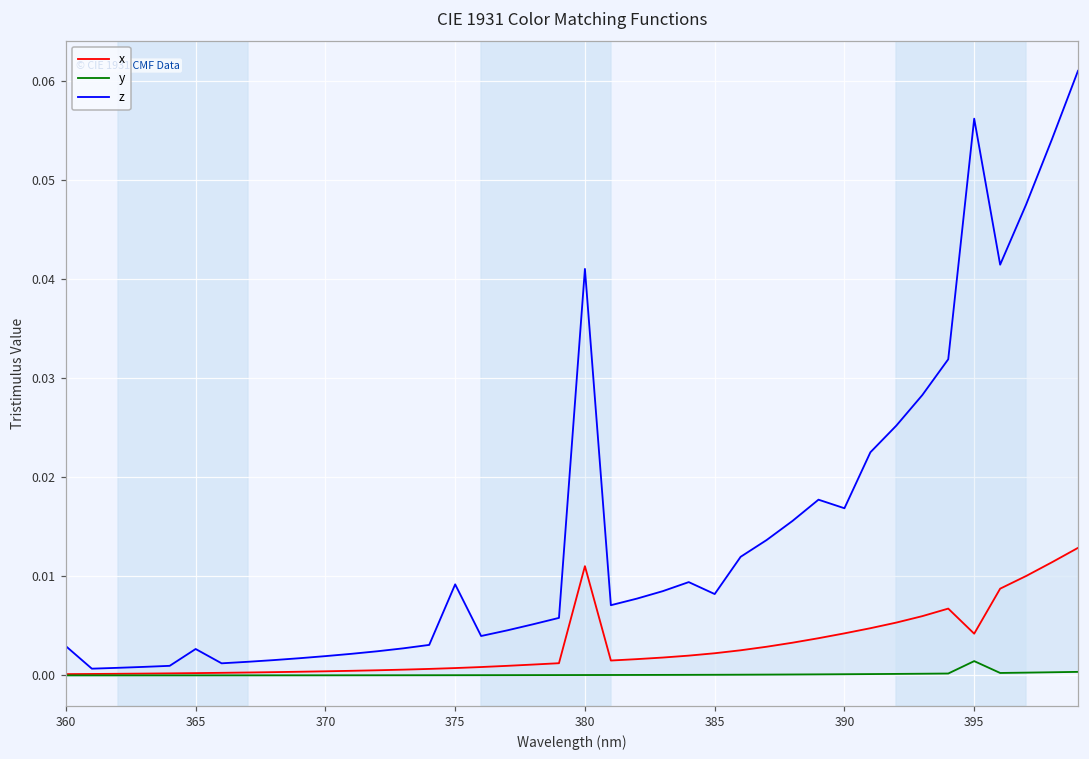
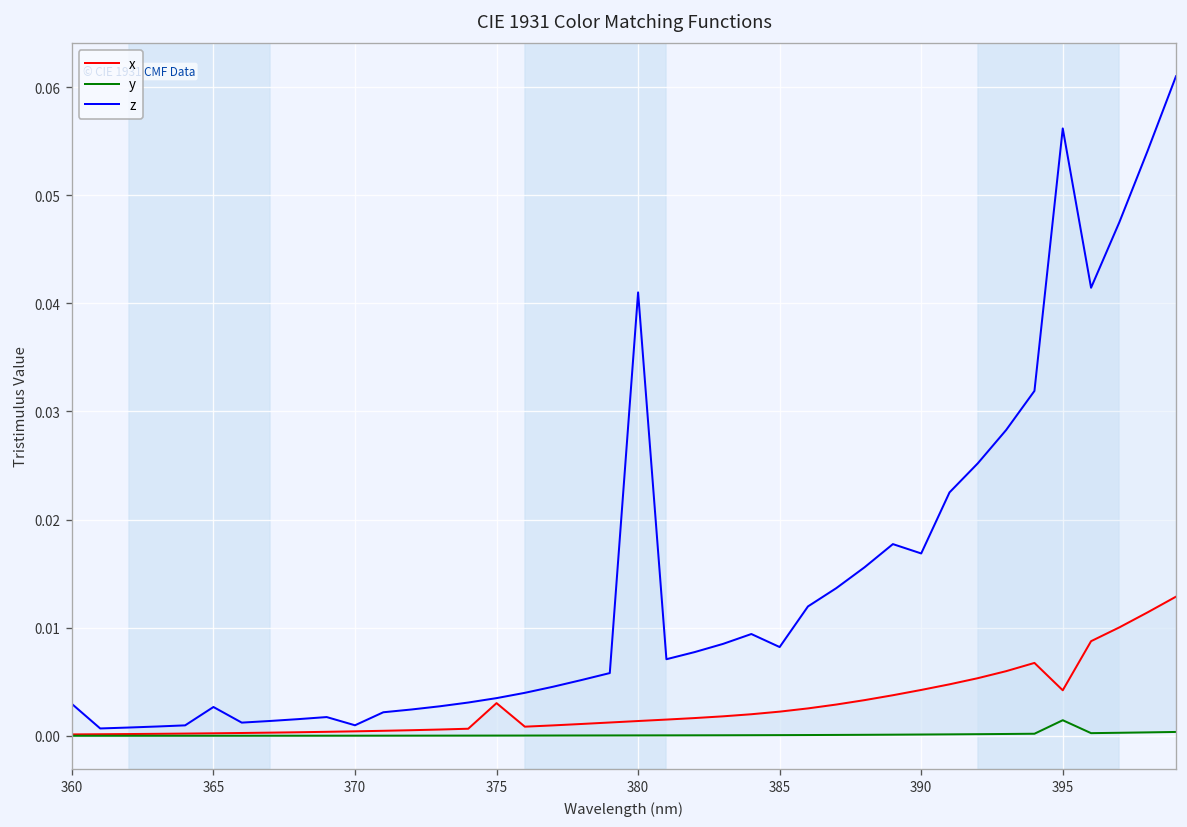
z, 370: 0.002 -> 0.001
x, 375: 0.001 -> 0.003
z, 375: 0.009 -> 0.003
x, 380: 0.011 -> 0.001
